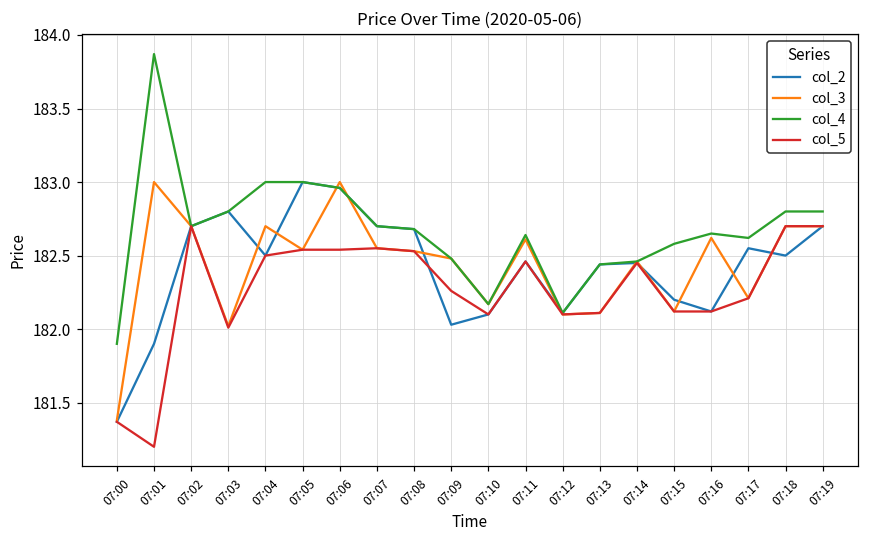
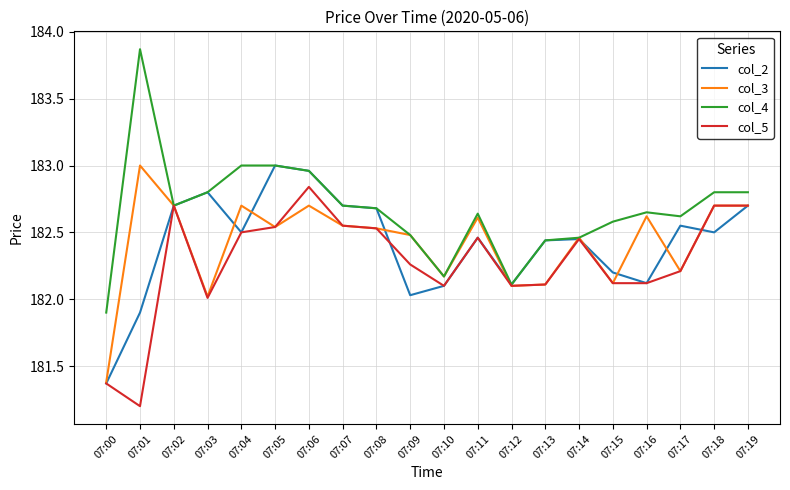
col_3, 07:06: 183.0 -> 182.7
col_5, 07:06: 182.54 -> 182.84
